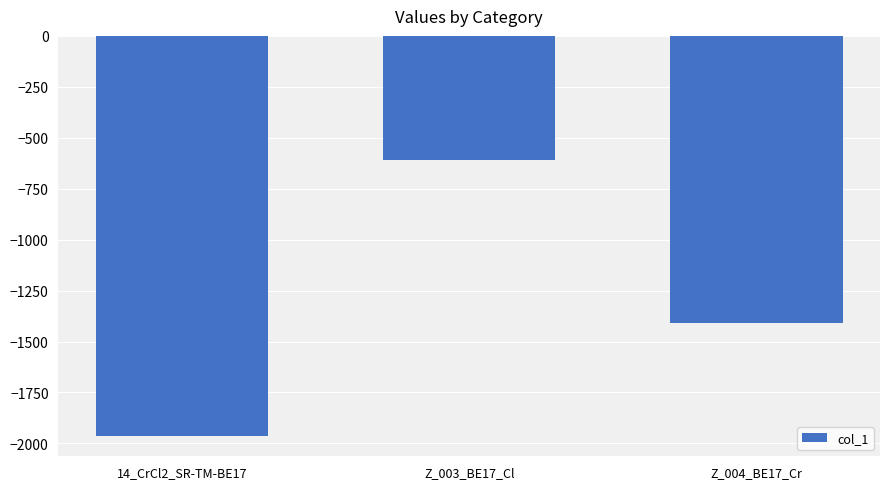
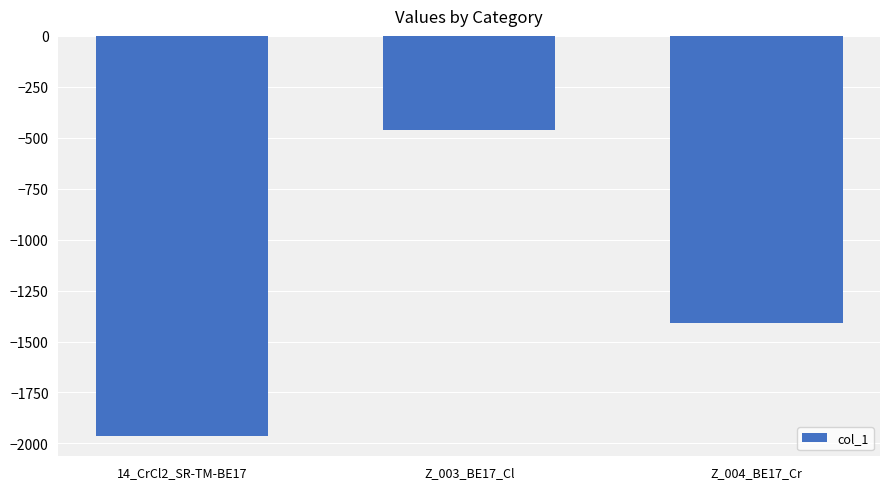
Z_003_BE17_Cl: -610 -> -460
